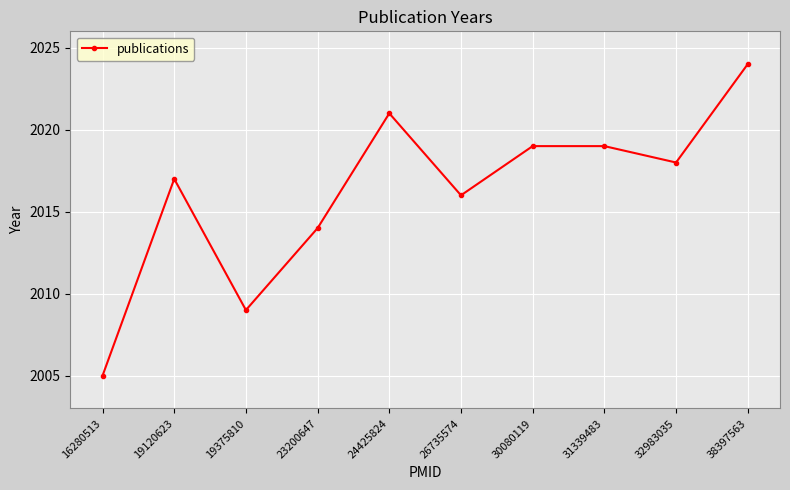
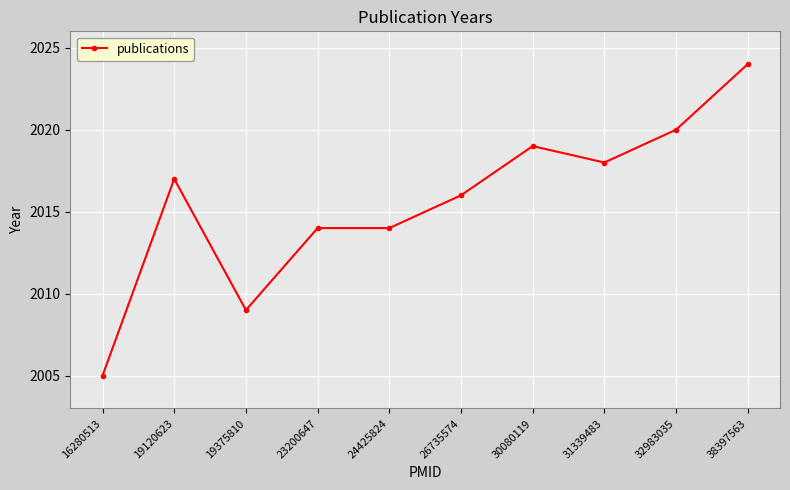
24425824: 2021 -> 2014
31339483: 2019 -> 2018
32983035: 2018 -> 2020
